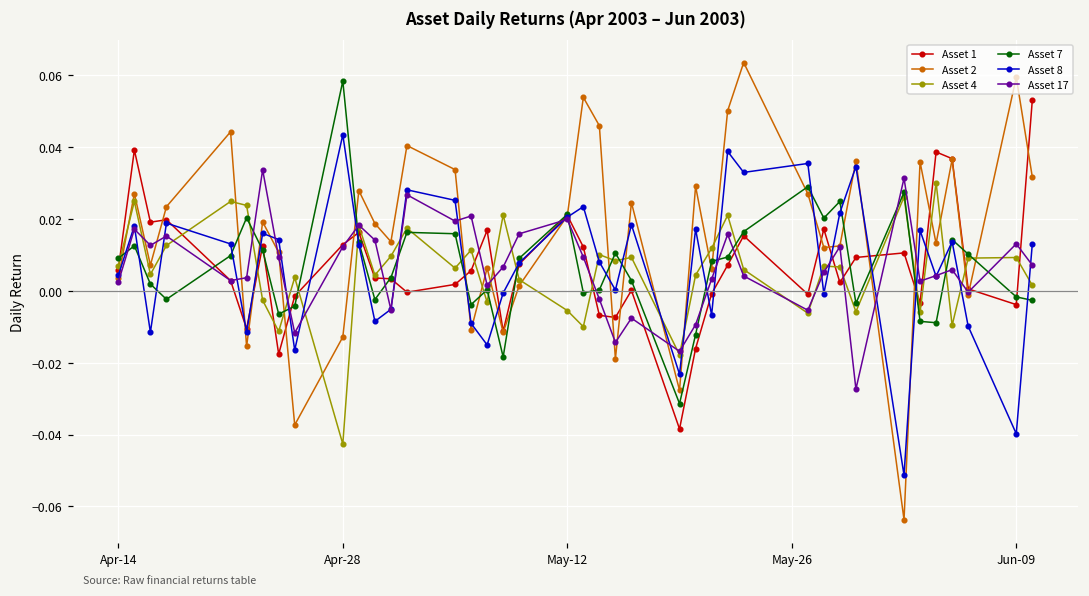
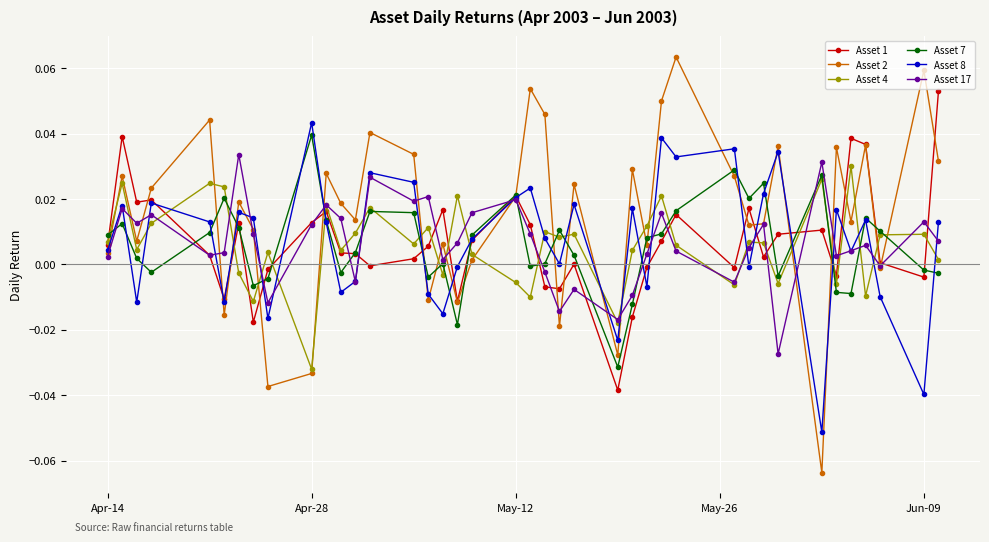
Asset 2, Apr-28: -0.013 -> -0.033
Asset 4, Apr-28: -0.043 -> -0.032
Asset 7, Apr-28: 0.058 -> 0.039
